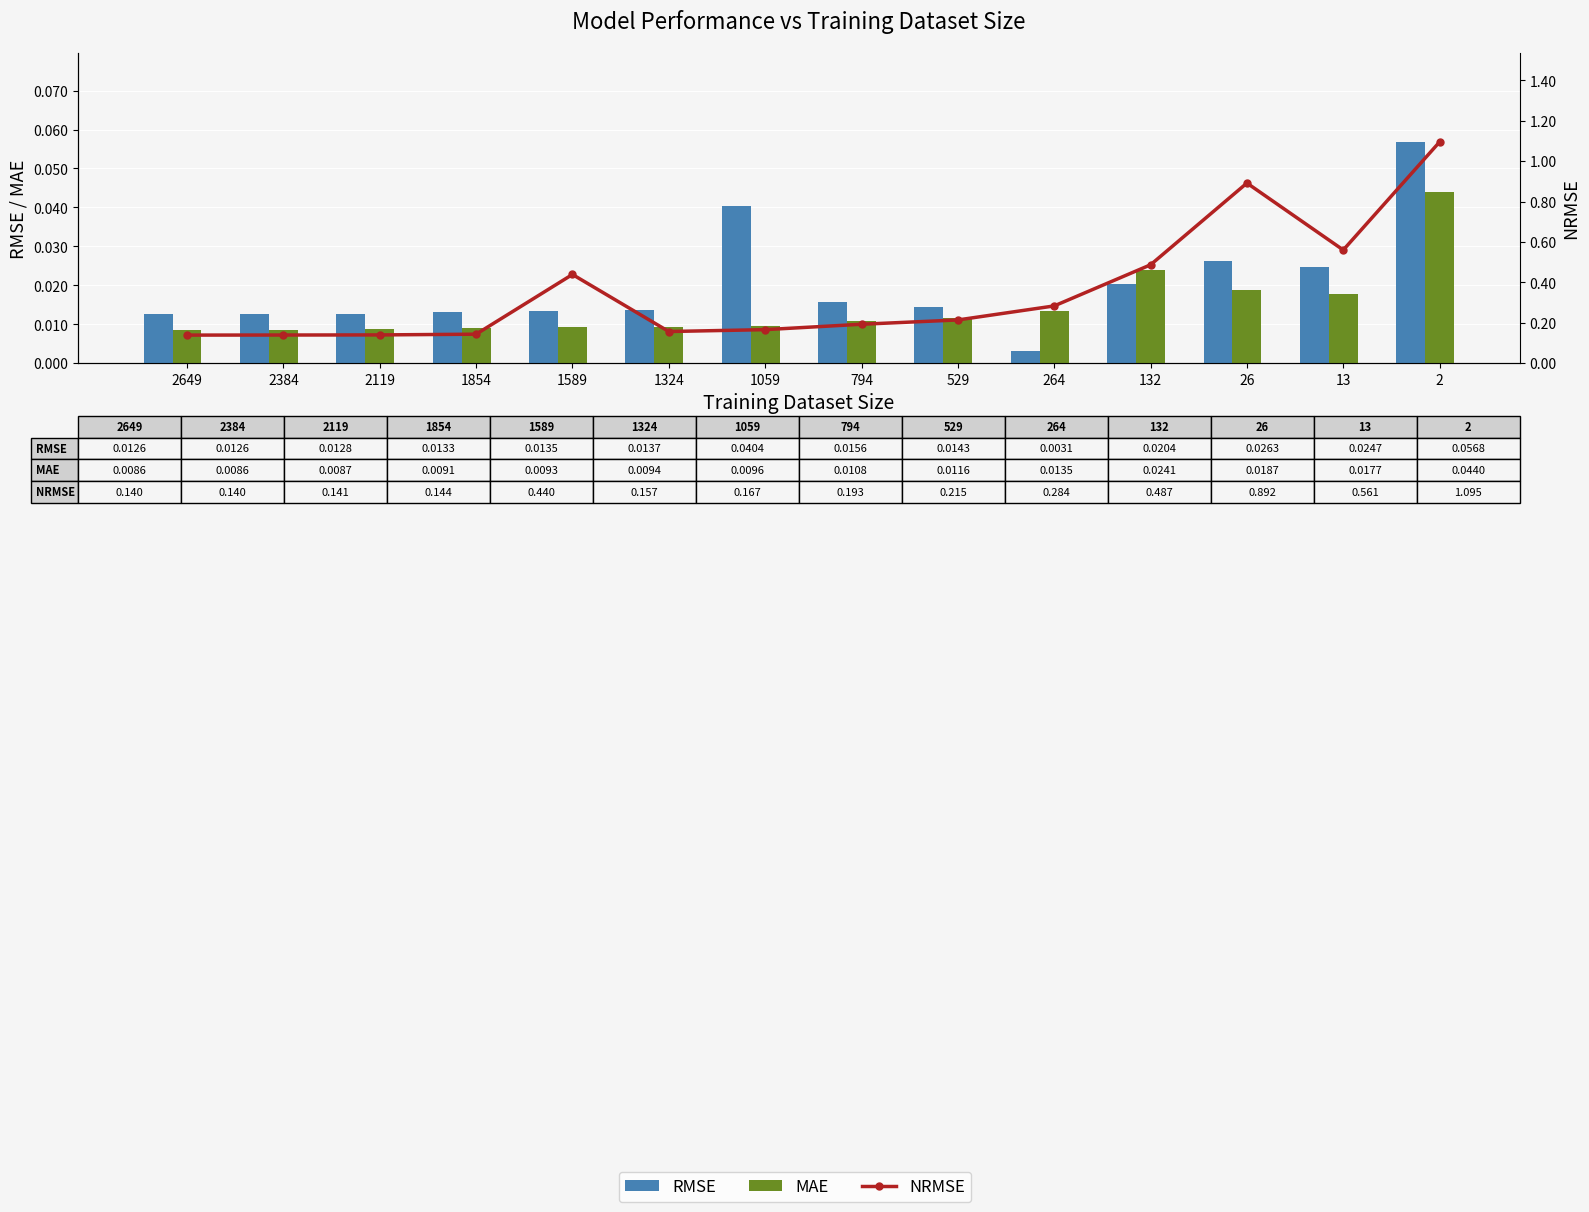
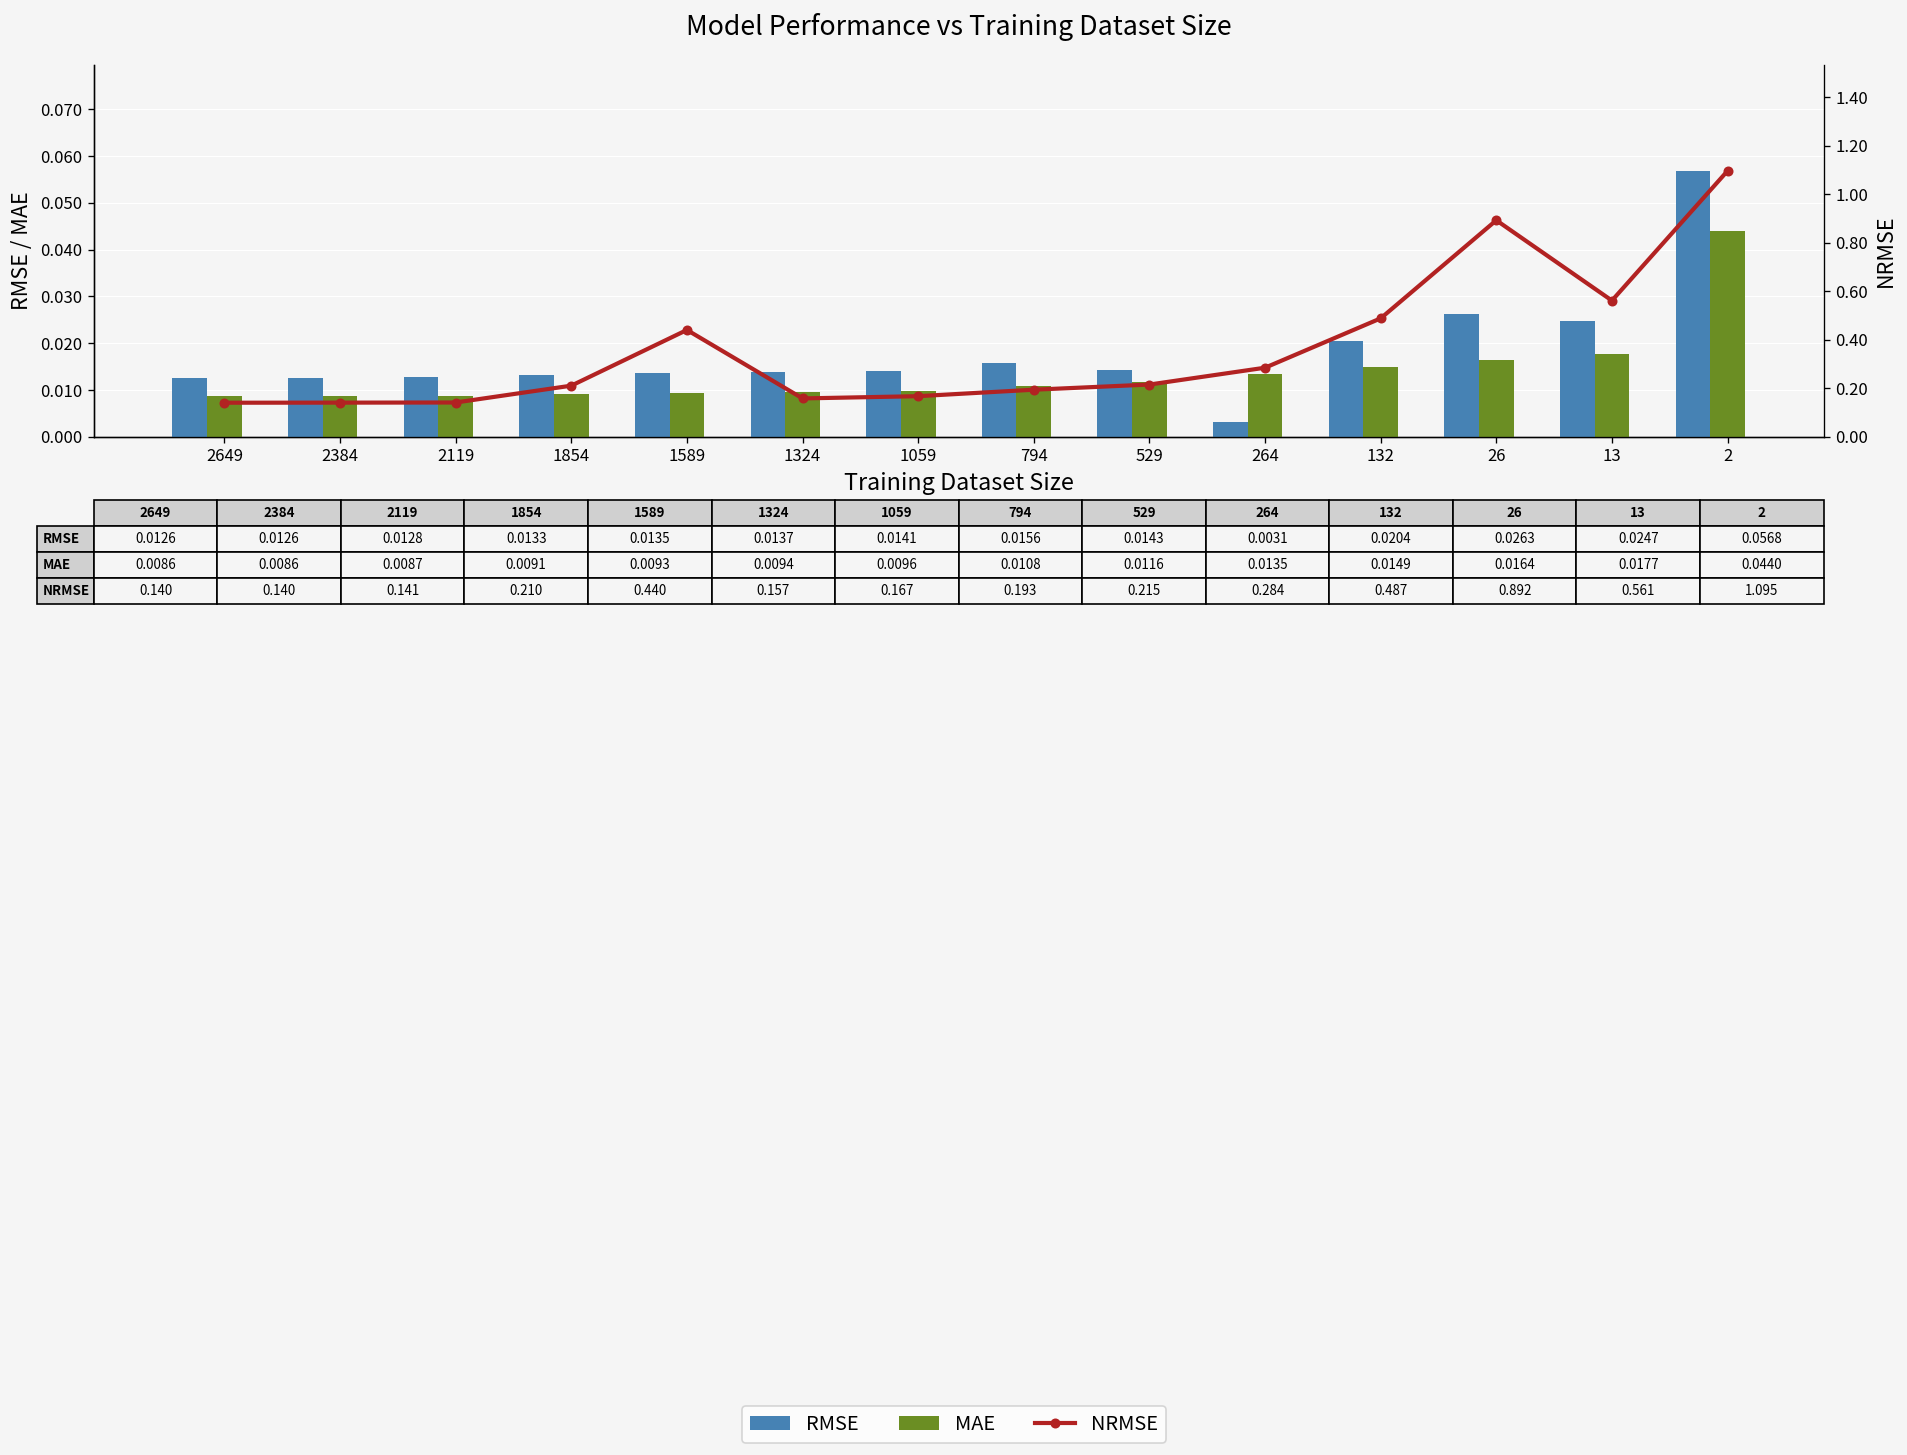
RMSE, 1059: 0.0404 -> 0.0141
MAE, 132: 0.0241 -> 0.0149
MAE, 26: 0.0187 -> 0.0164
NRMSE, 1854: 0.144 -> 0.210
